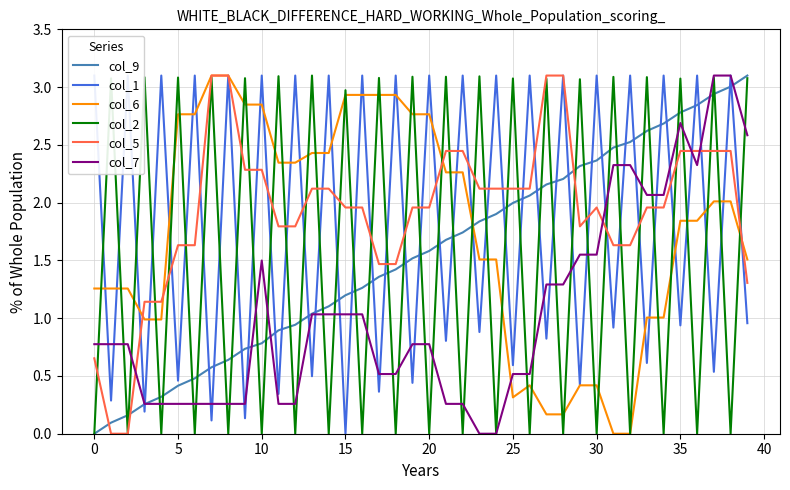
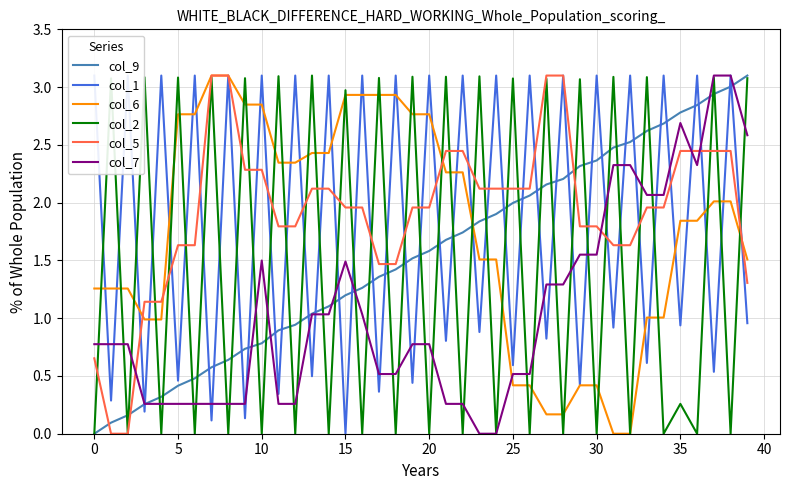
col_7, 15: 1.03 -> 1.49
col_6, 25: 0.31 -> 0.42
col_5, 30: 1.96 -> 1.79
col_2, 35: 3.07 -> 0.26
